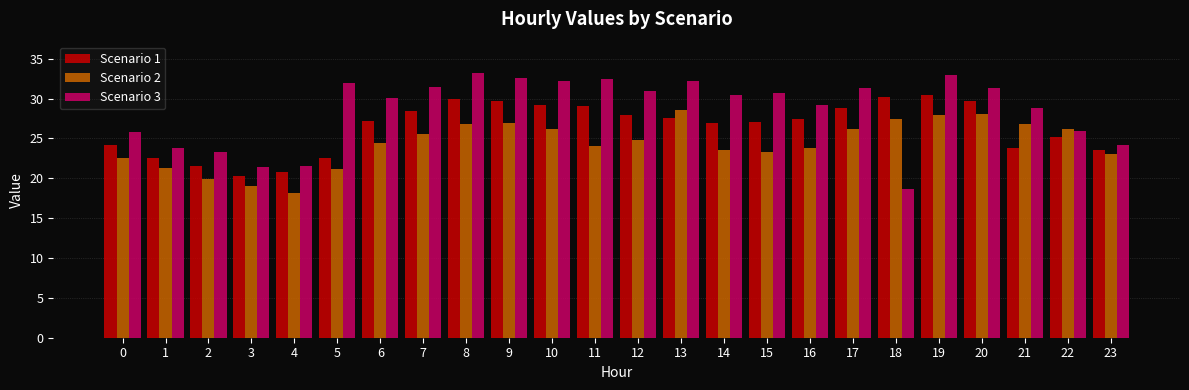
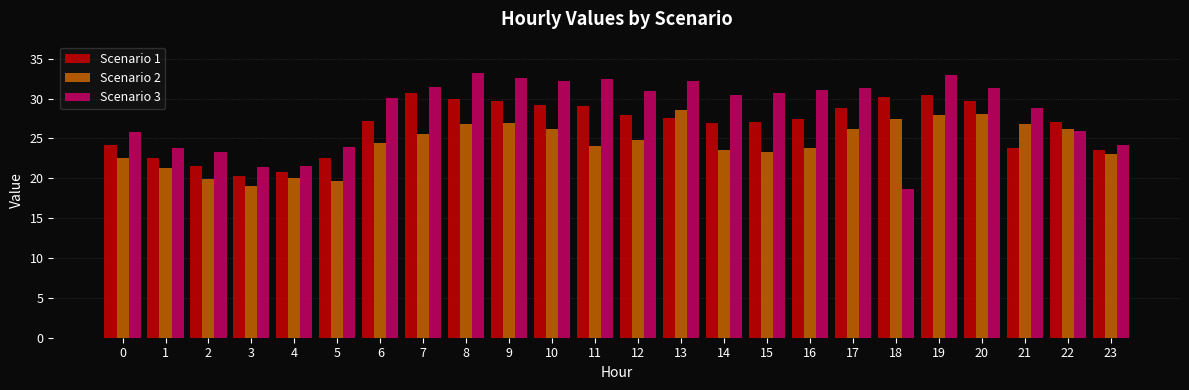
Scenario 2, 4: 18 -> 20
Scenario 2, 5: 21 -> 20
Scenario 3, 5: 32 -> 24
Scenario 1, 7: 29 -> 31
Scenario 3, 16: 29 -> 31
Scenario 1, 22: 25 -> 27
